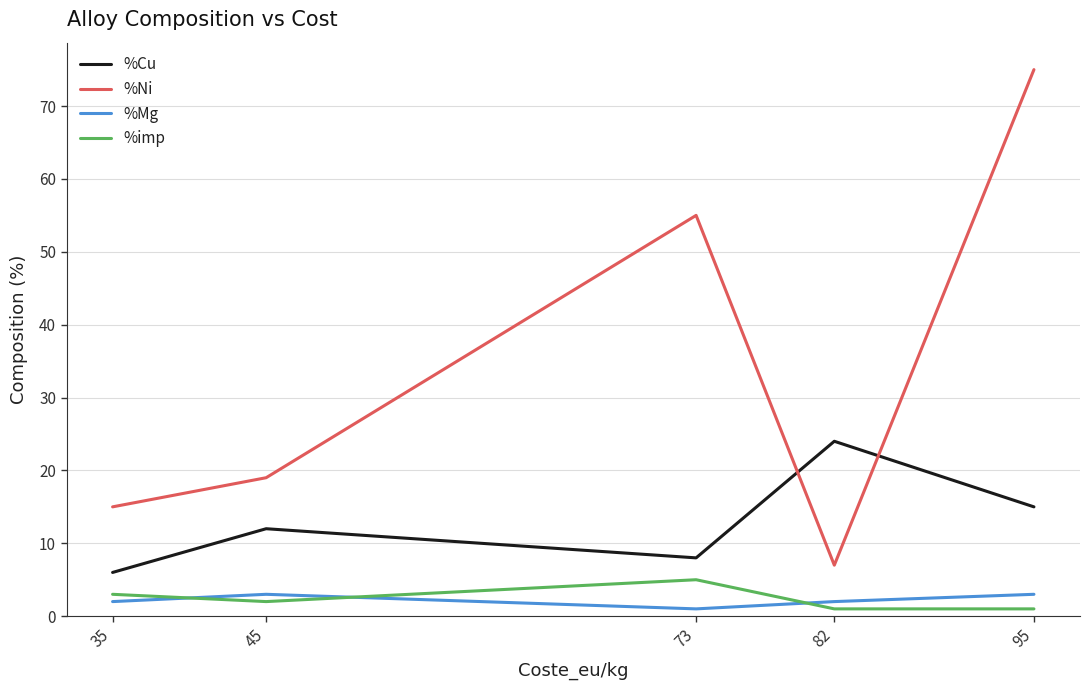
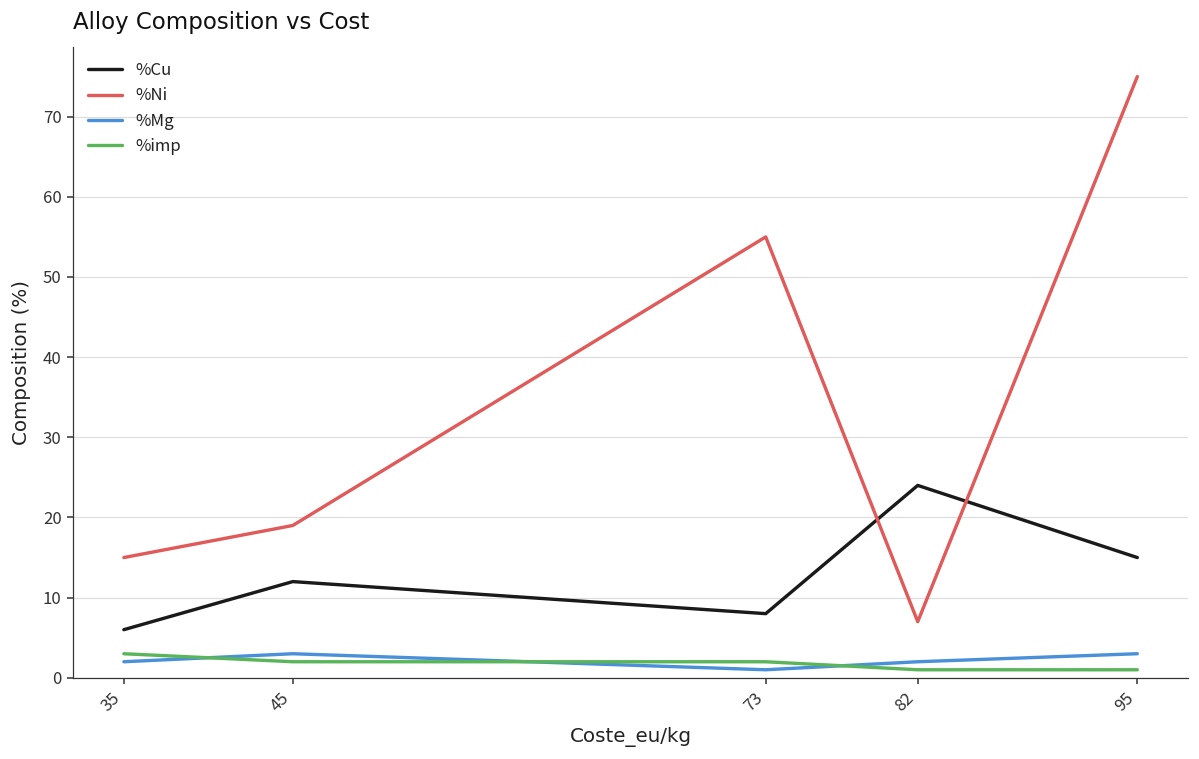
%imp, 73: 5 -> 2
